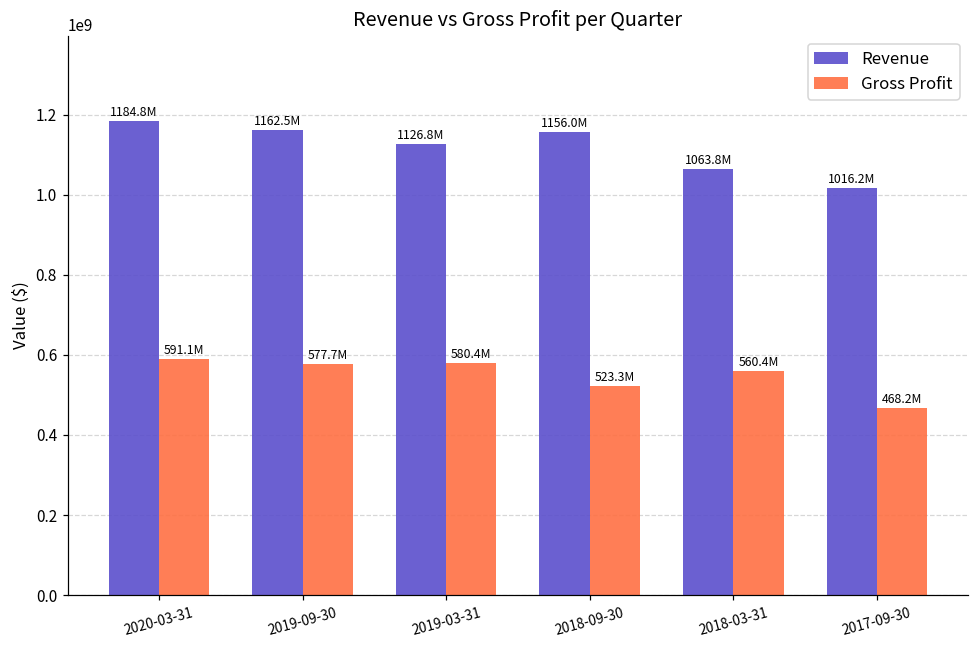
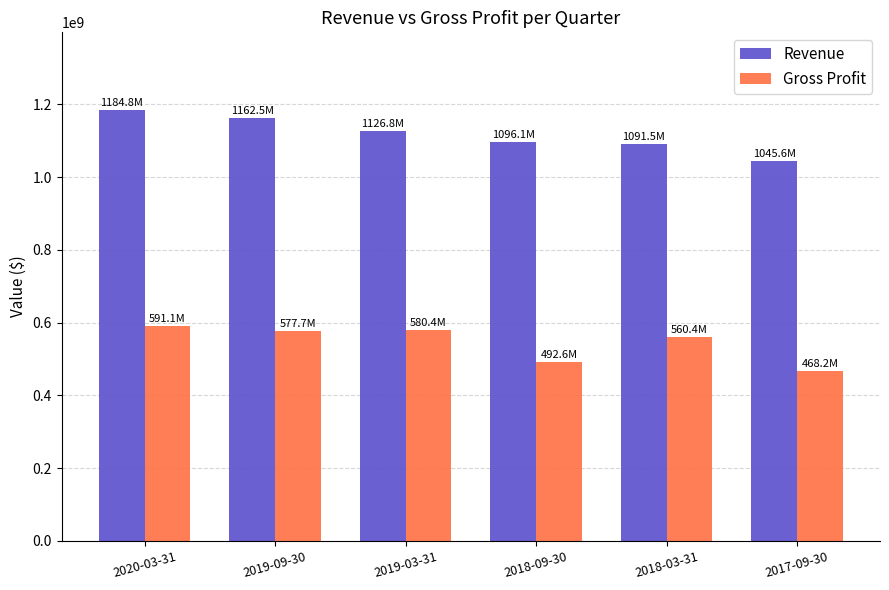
Revenue, 2018-09-30: 1156.0M -> 1096.1M
Gross Profit, 2018-09-30: 523.3M -> 492.6M
Revenue, 2018-03-31: 1063.8M -> 1091.5M
Revenue, 2017-09-30: 1016.2M -> 1045.6M
